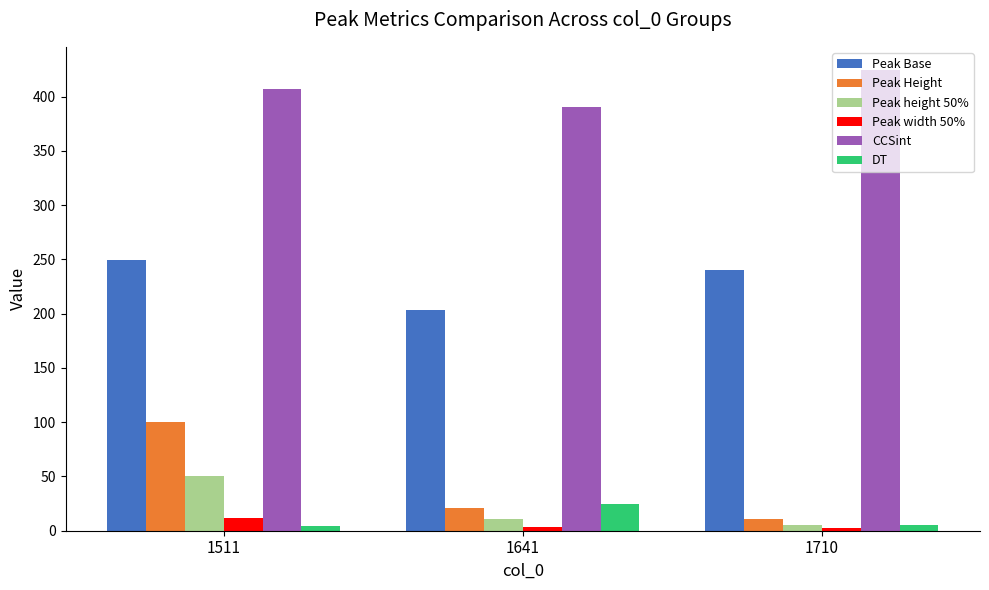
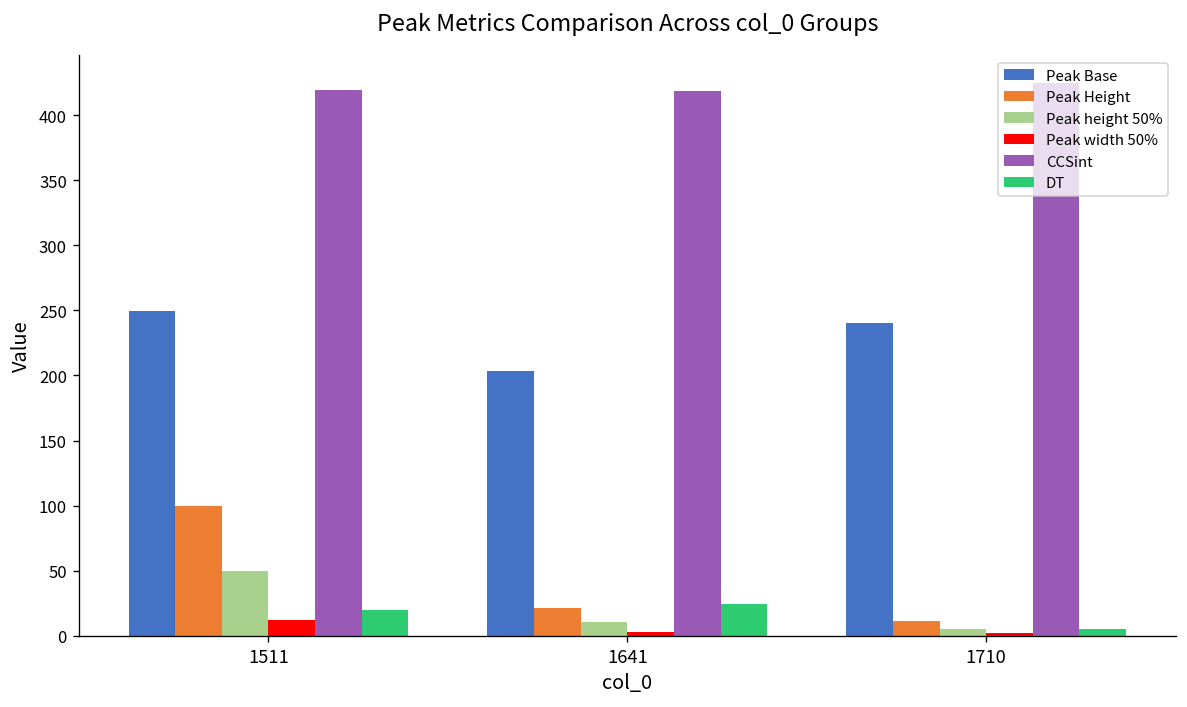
CCSint, 1511: 407 -> 420
DT, 1511: 5 -> 20
CCSint, 1641: 391 -> 419
